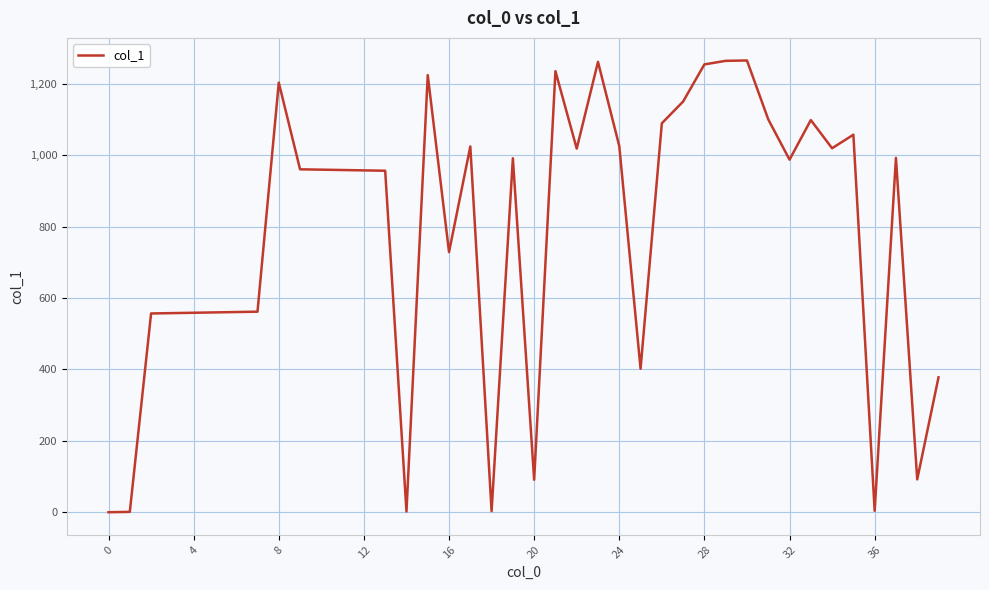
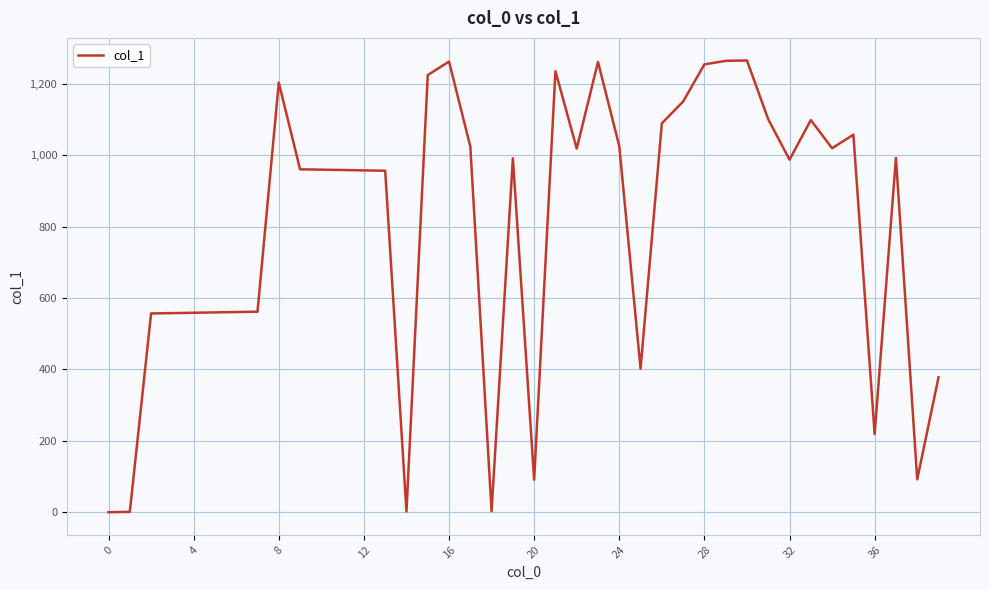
16: 730 -> 1,260
36: 0 -> 220
